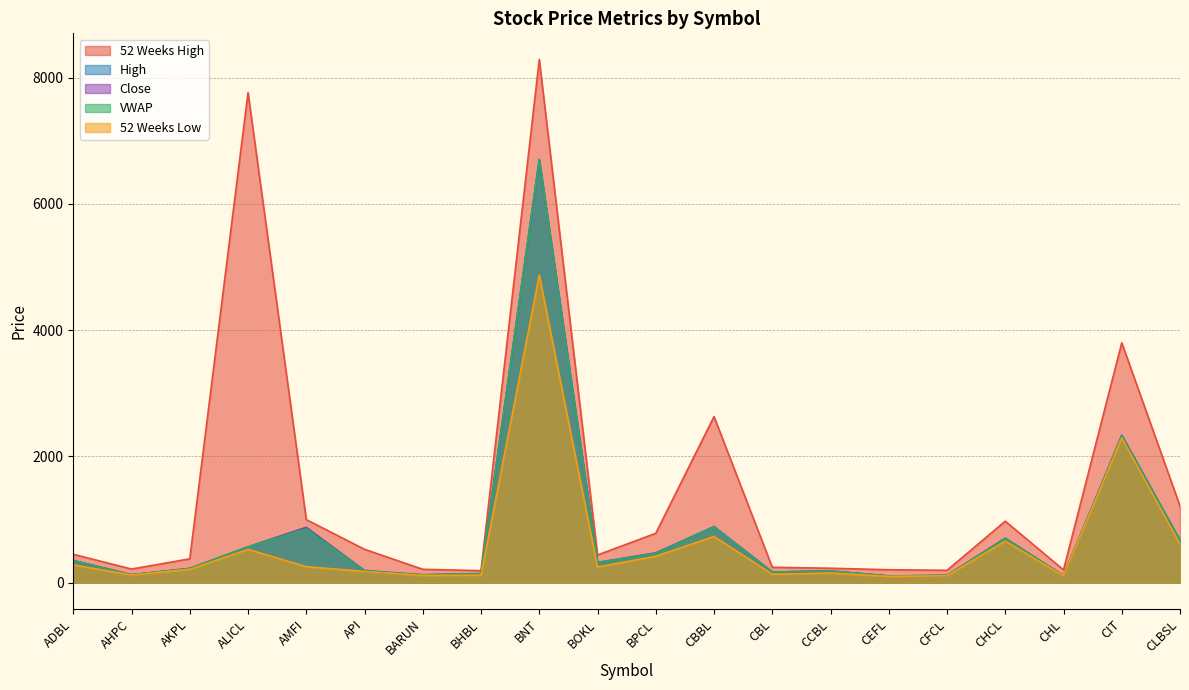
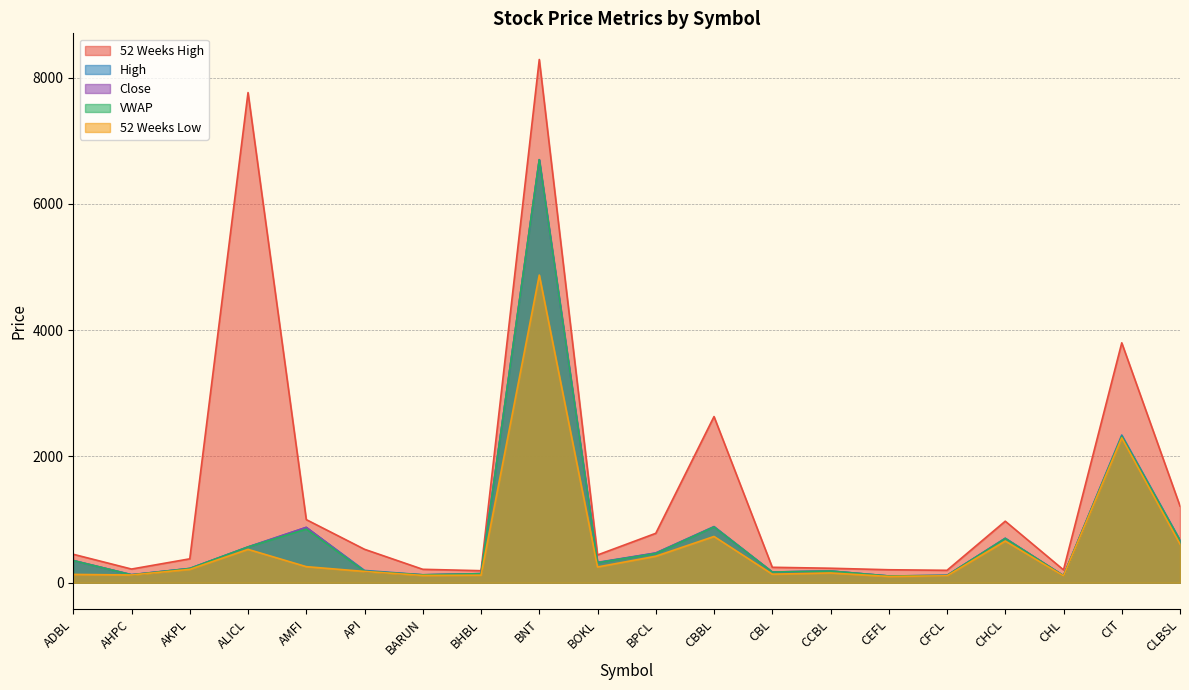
52 Weeks Low, ADBL: 300 -> 100
